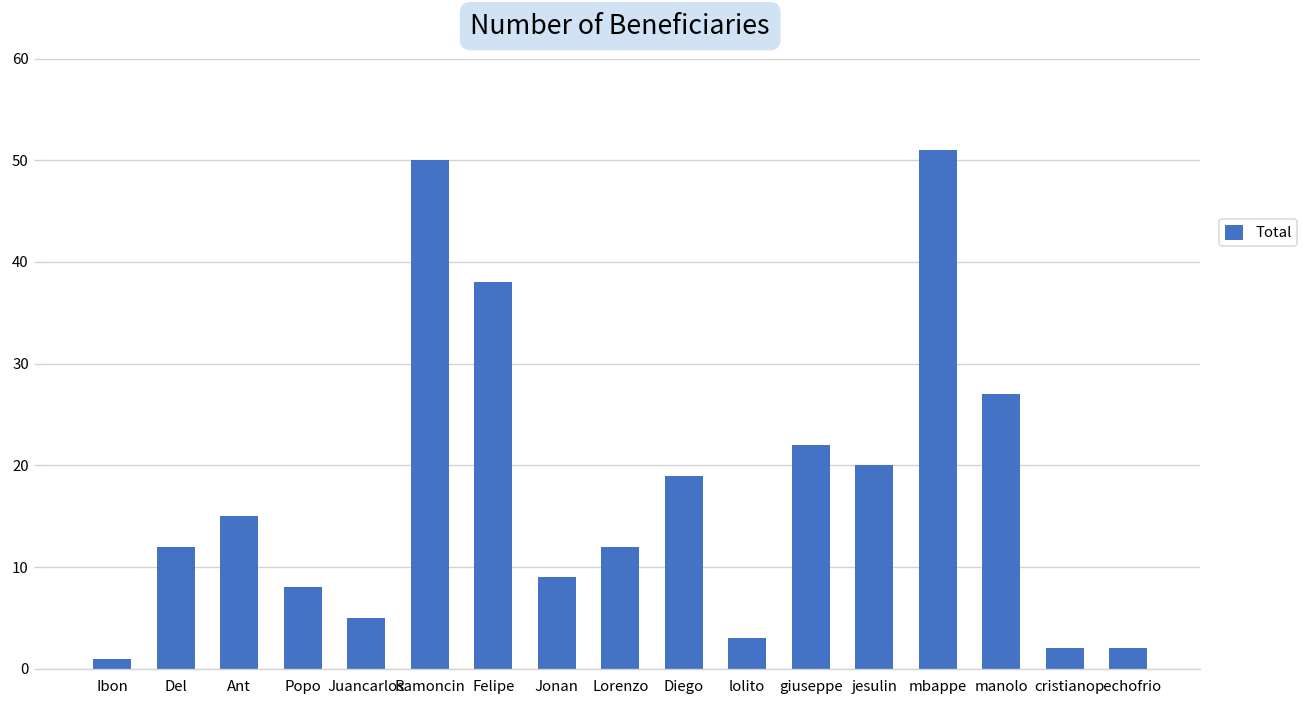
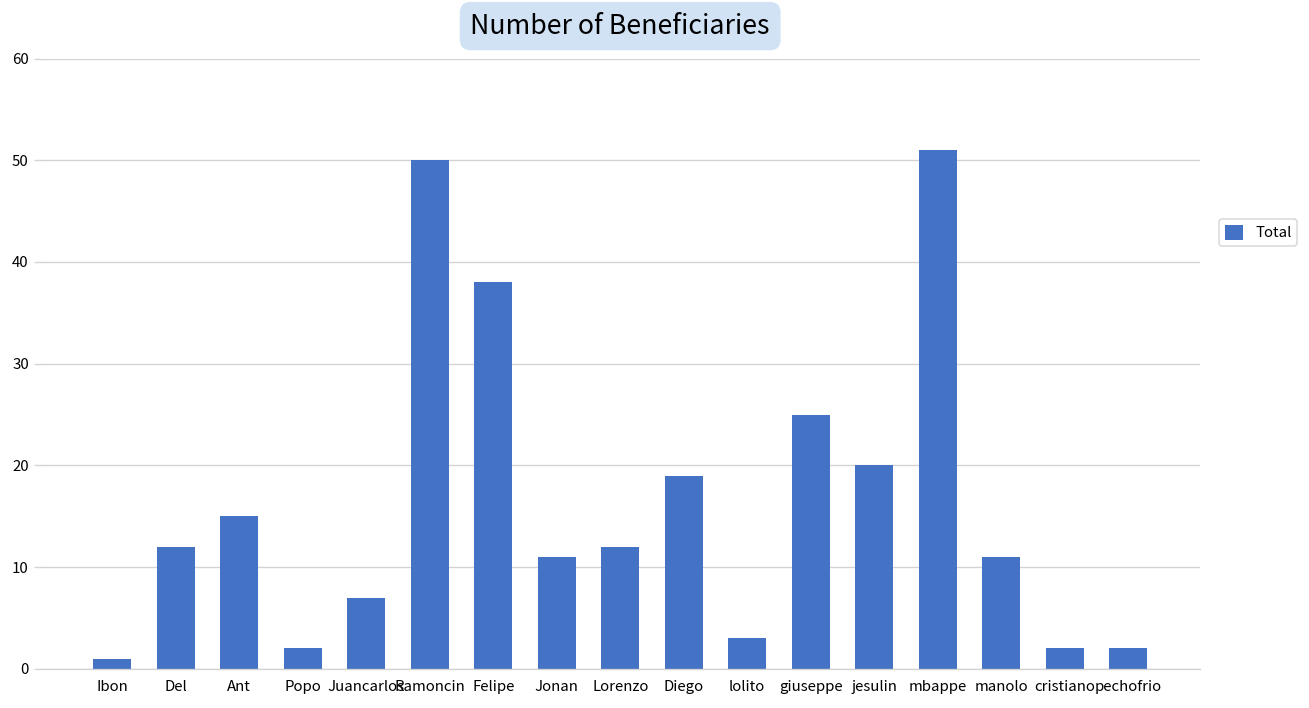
Popo: 8 -> 2
Juancarlos: 5 -> 7
Jonan: 9 -> 11
giuseppe: 22 -> 25
manolo: 27 -> 11
